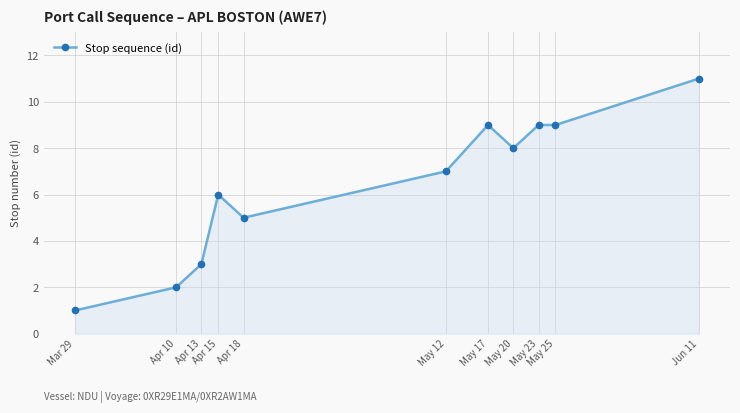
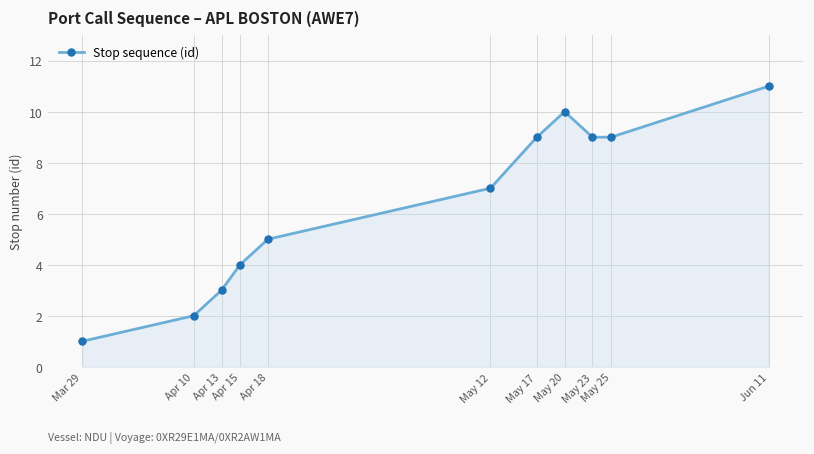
Apr 15: 6 -> 4
May 20: 8 -> 10
